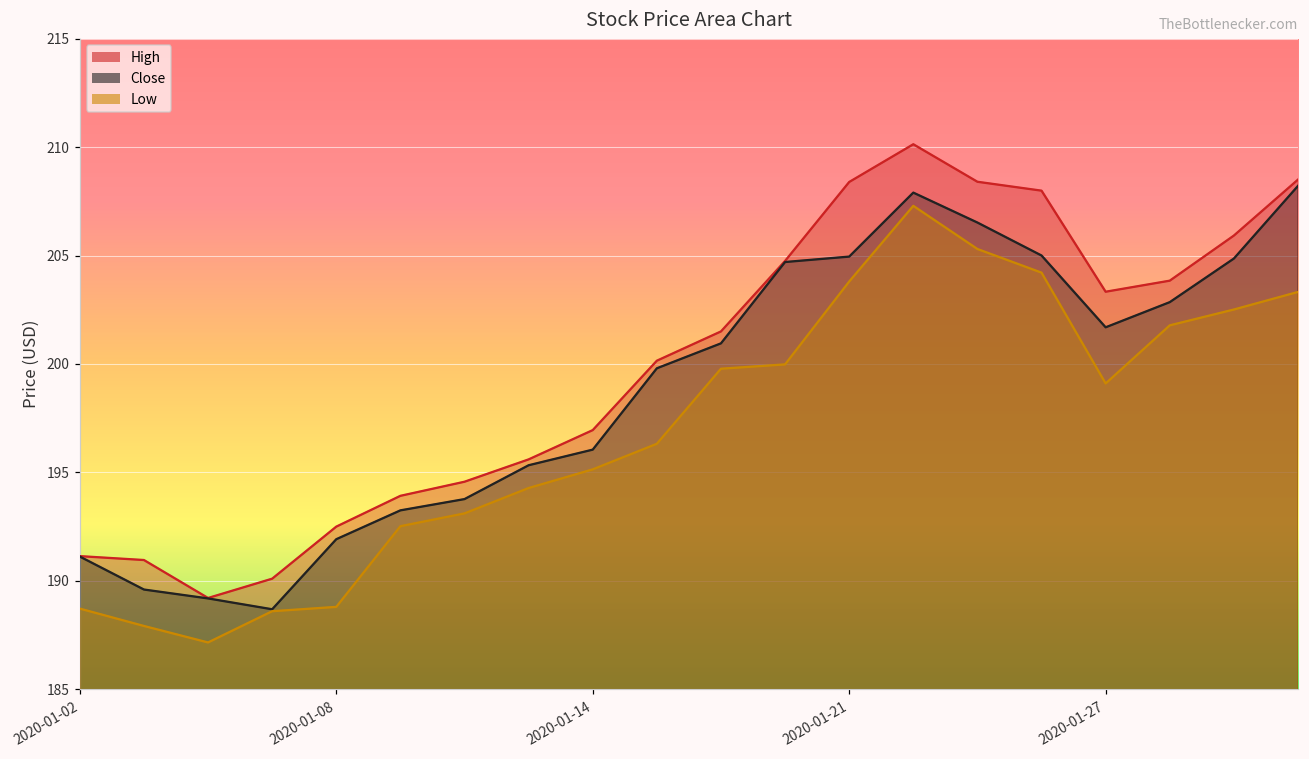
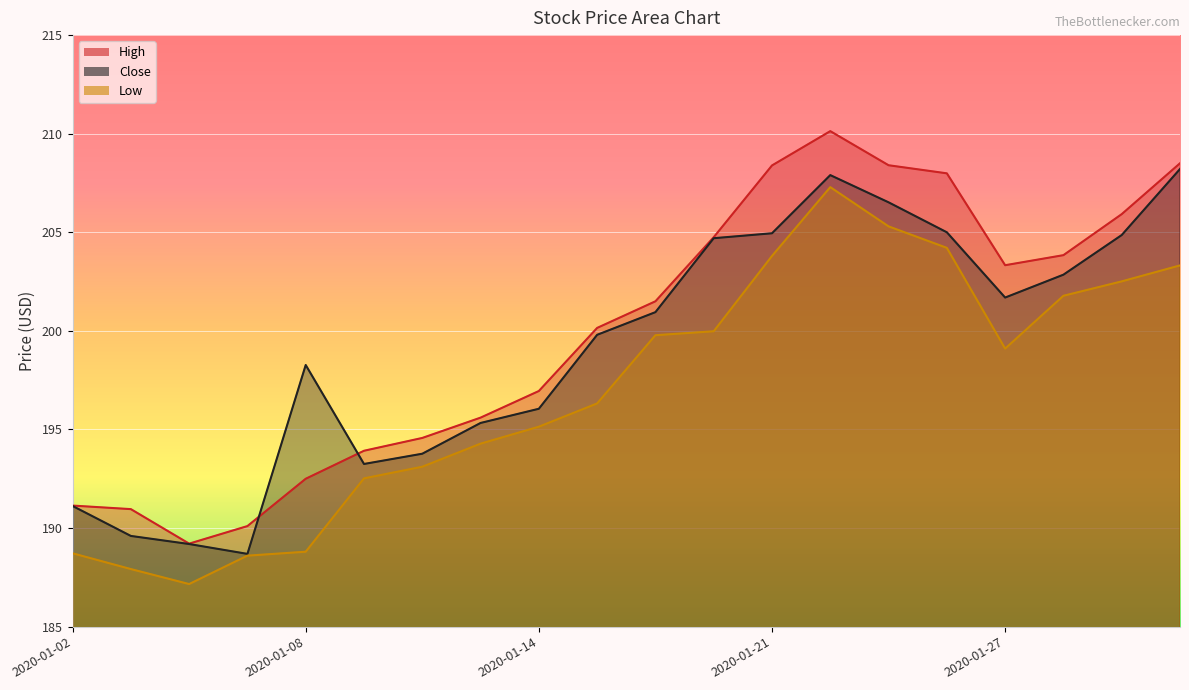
Close, 2020-01-08: 191.9 -> 198.3
